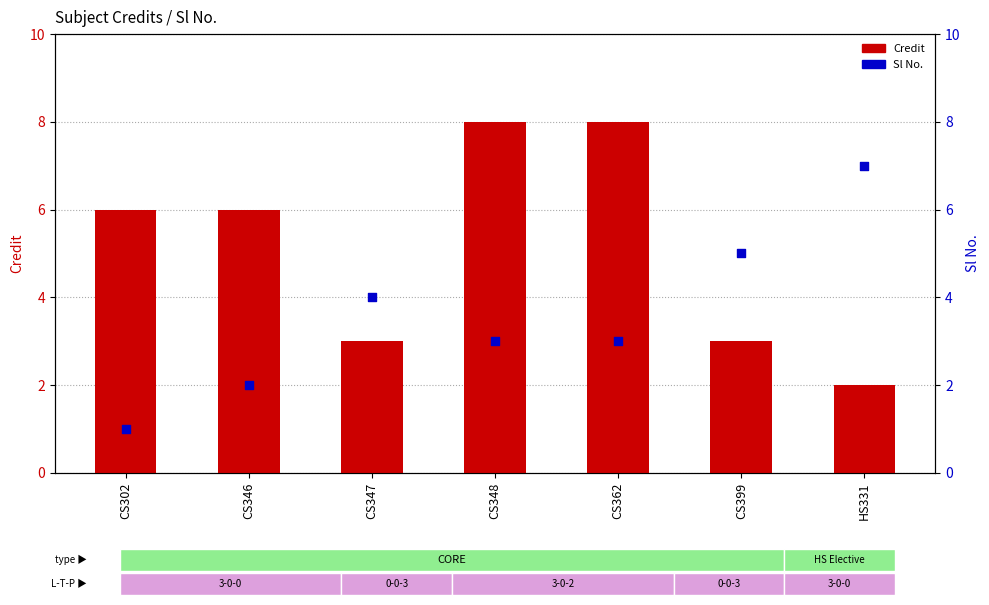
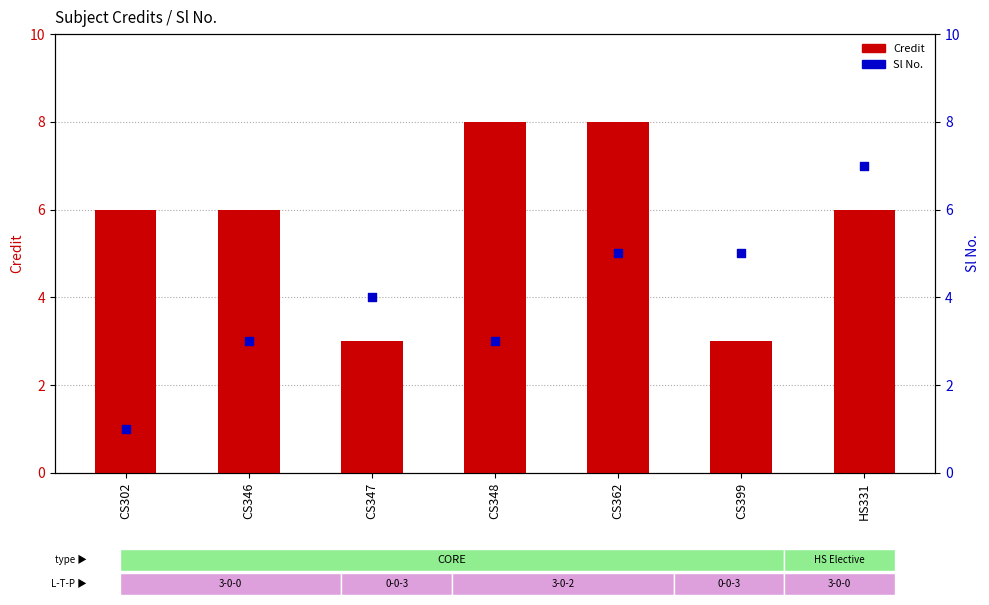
Credit, HS331: 2 -> 6
Sl No., CS346: 2 -> 3
Sl No., CS362: 3 -> 5
